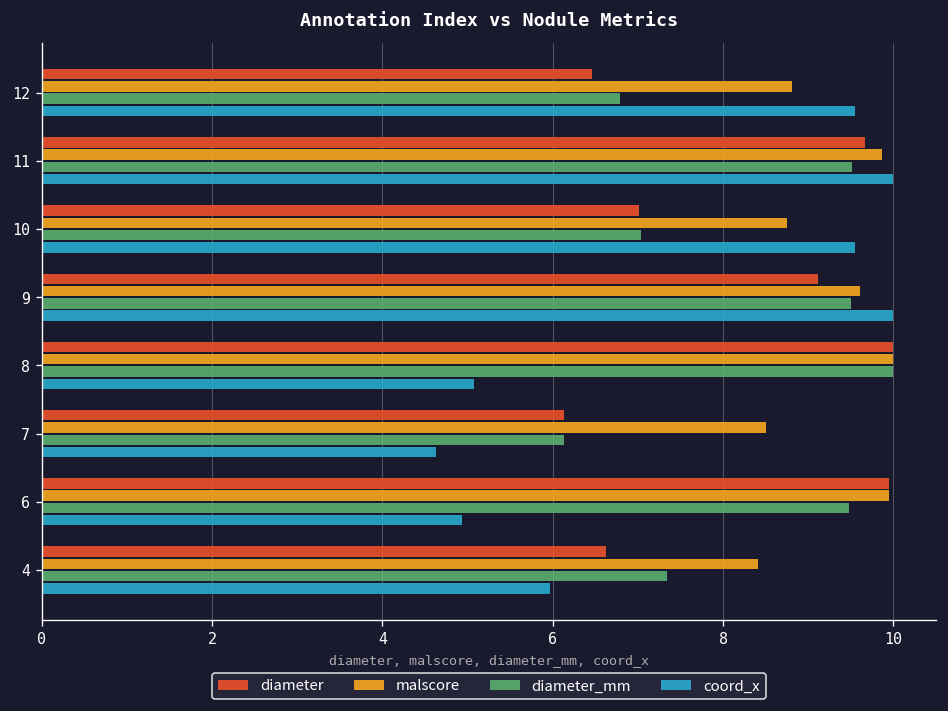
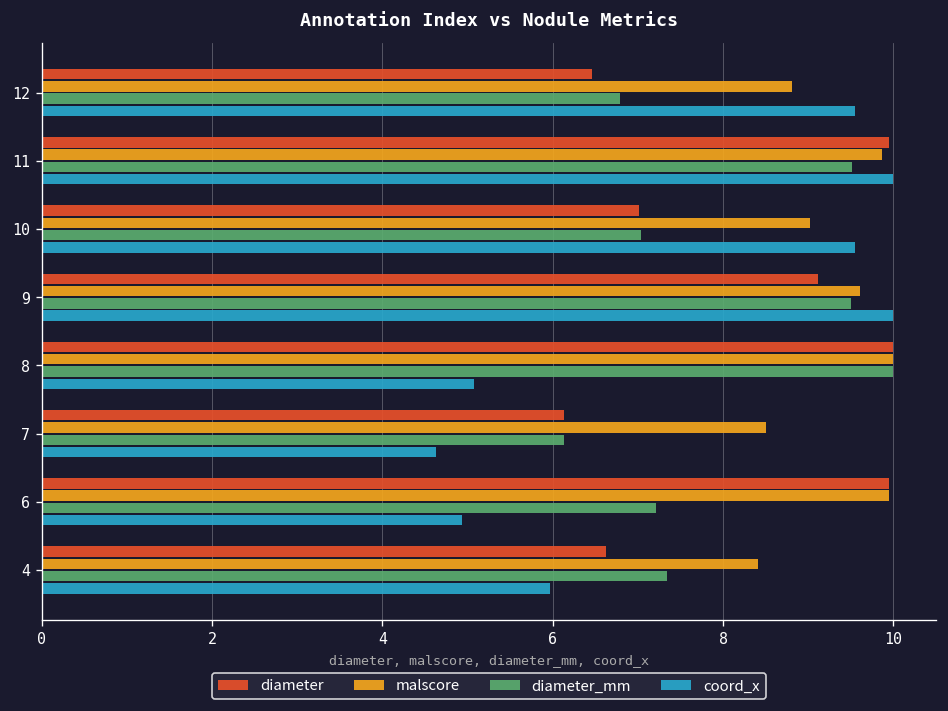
diameter, 11: 9.7 -> 9.9
malscore, 10: 8.7 -> 9.0
diameter_mm, 6: 9.5 -> 7.2
